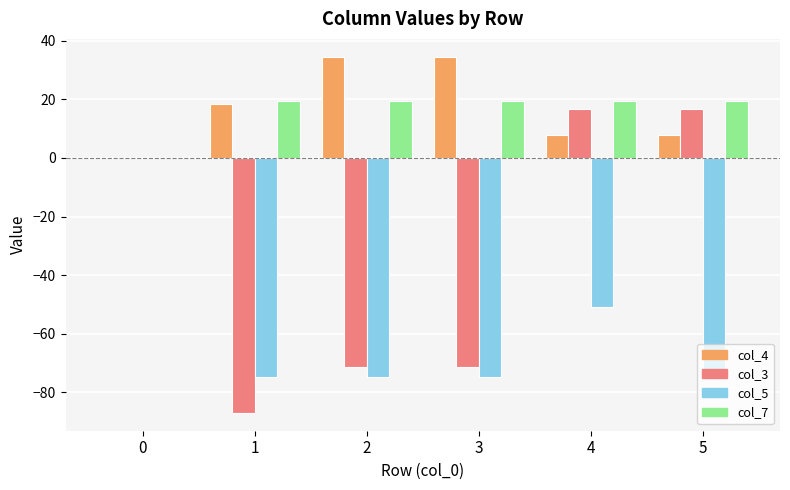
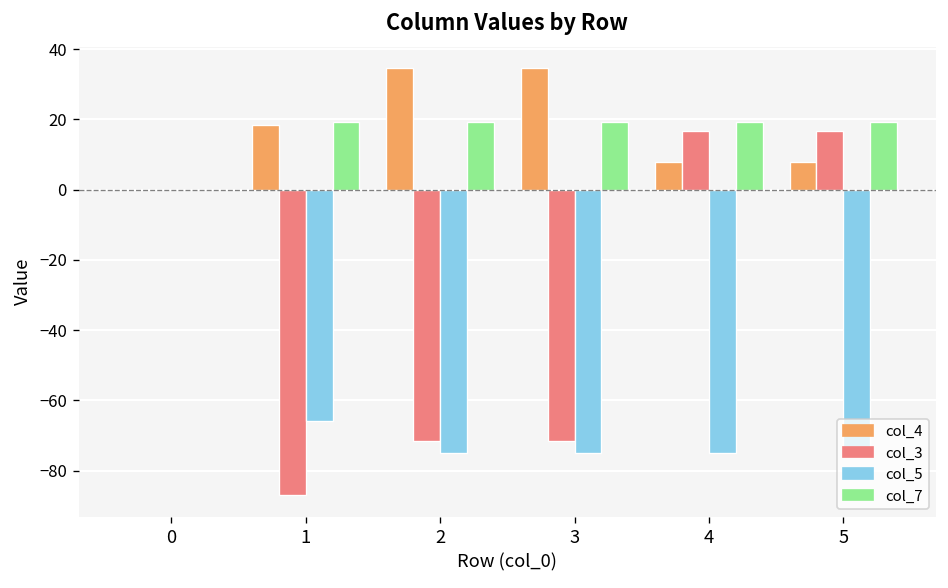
col_5, 1: -75 -> -66
col_5, 4: -51 -> -75
